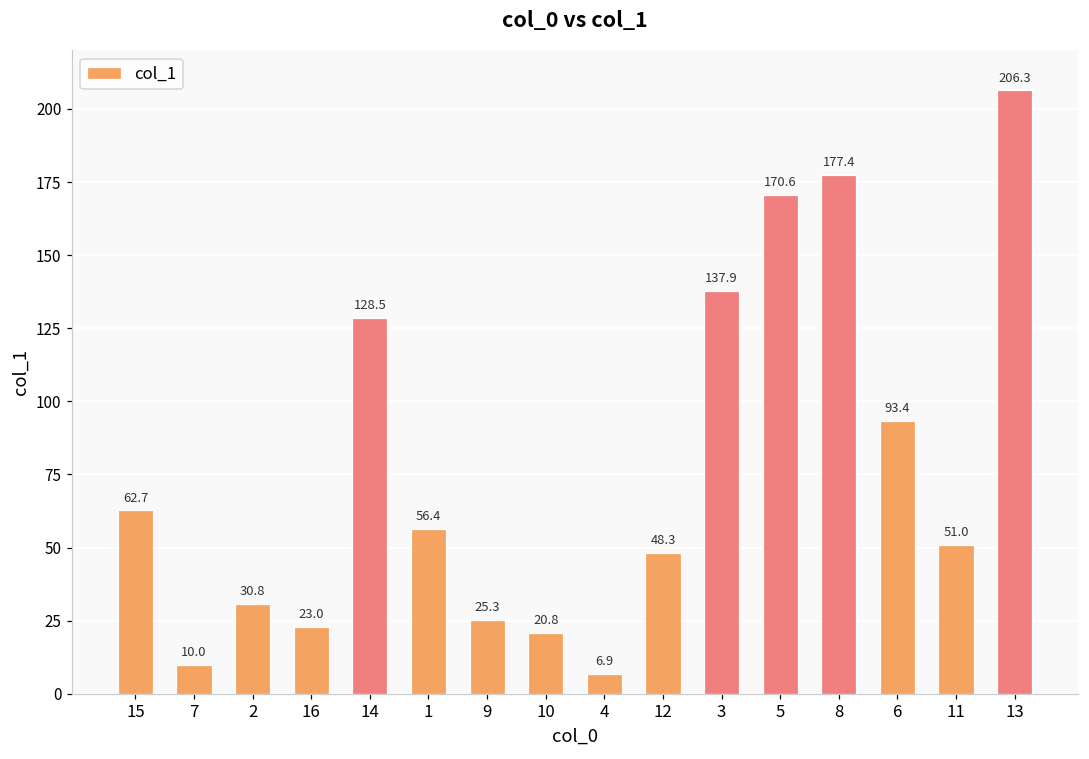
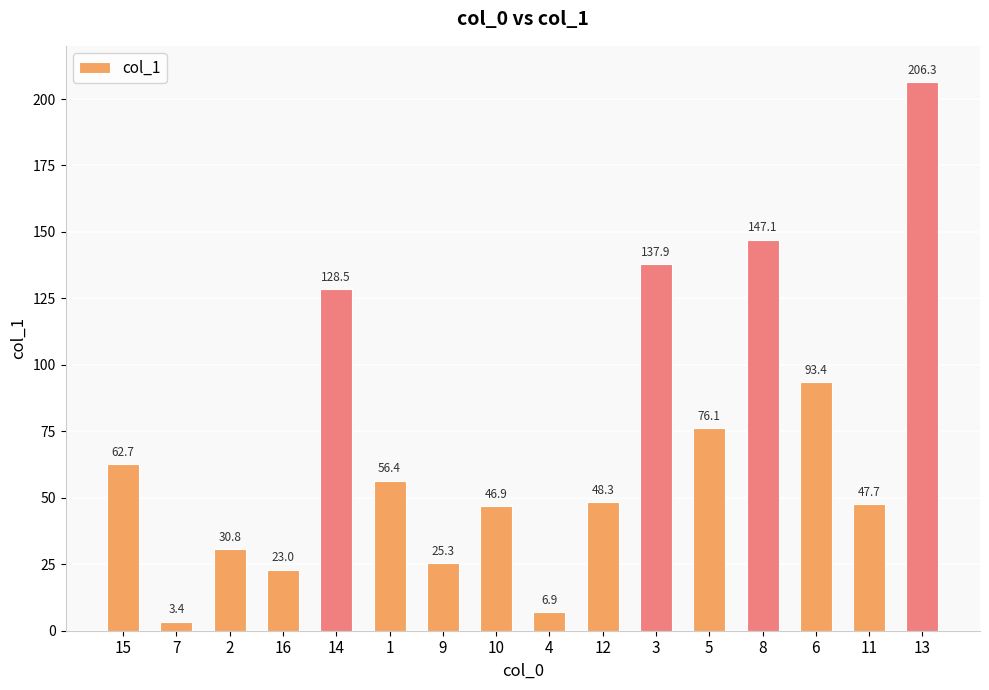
7: 10.0 -> 3.4
10: 20.8 -> 46.9
5: 170.6 -> 76.1
8: 177.4 -> 147.1
11: 51.0 -> 47.7
